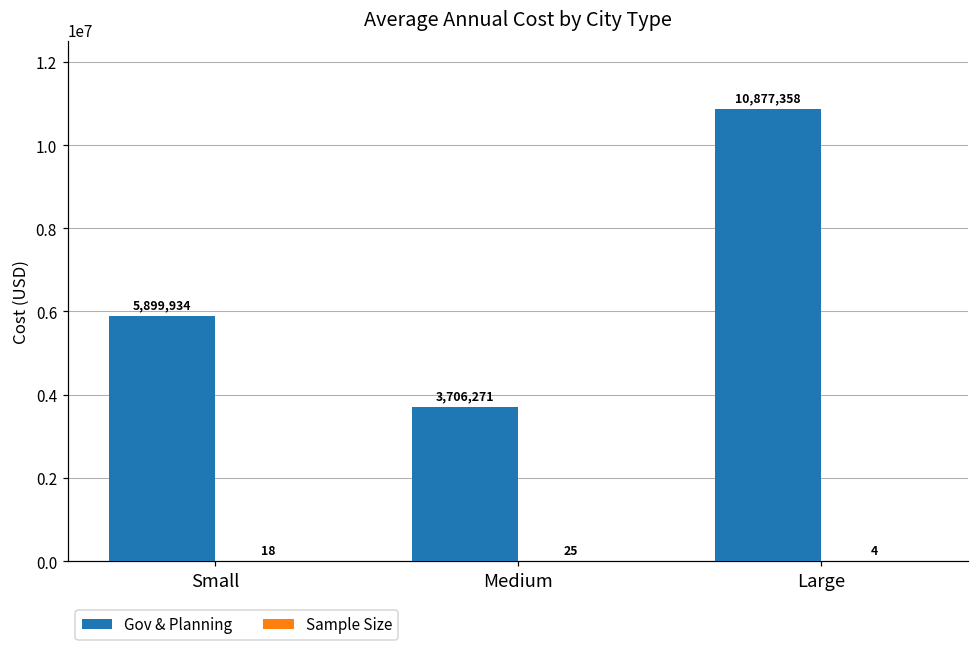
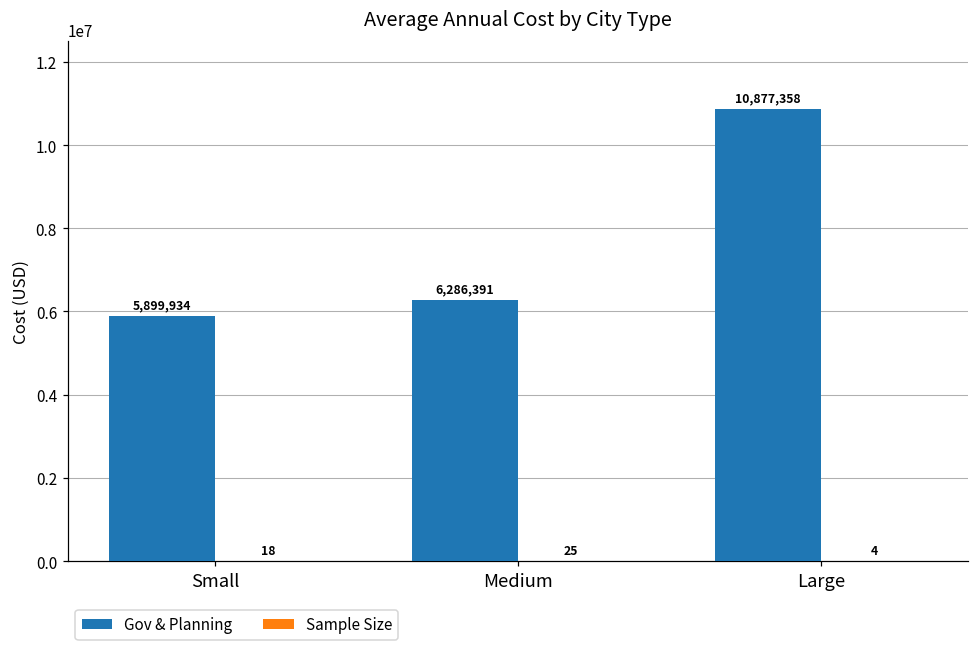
Gov & Planning, Medium: 3,706,271 -> 6,286,391
